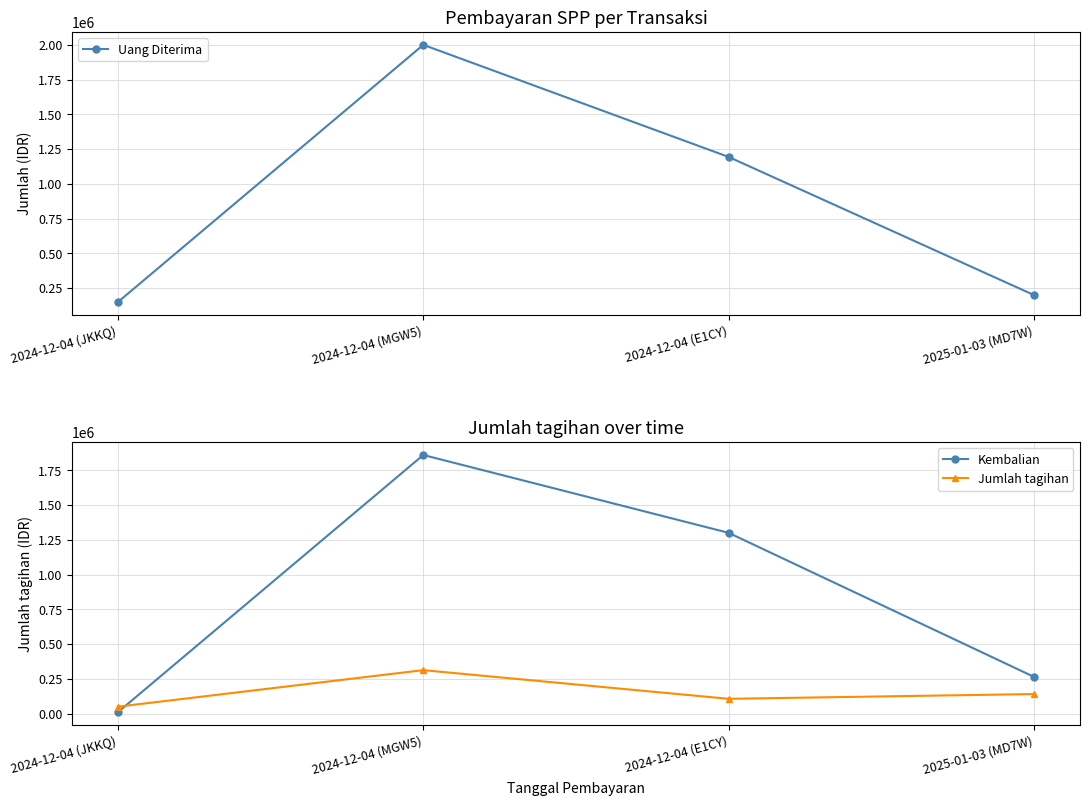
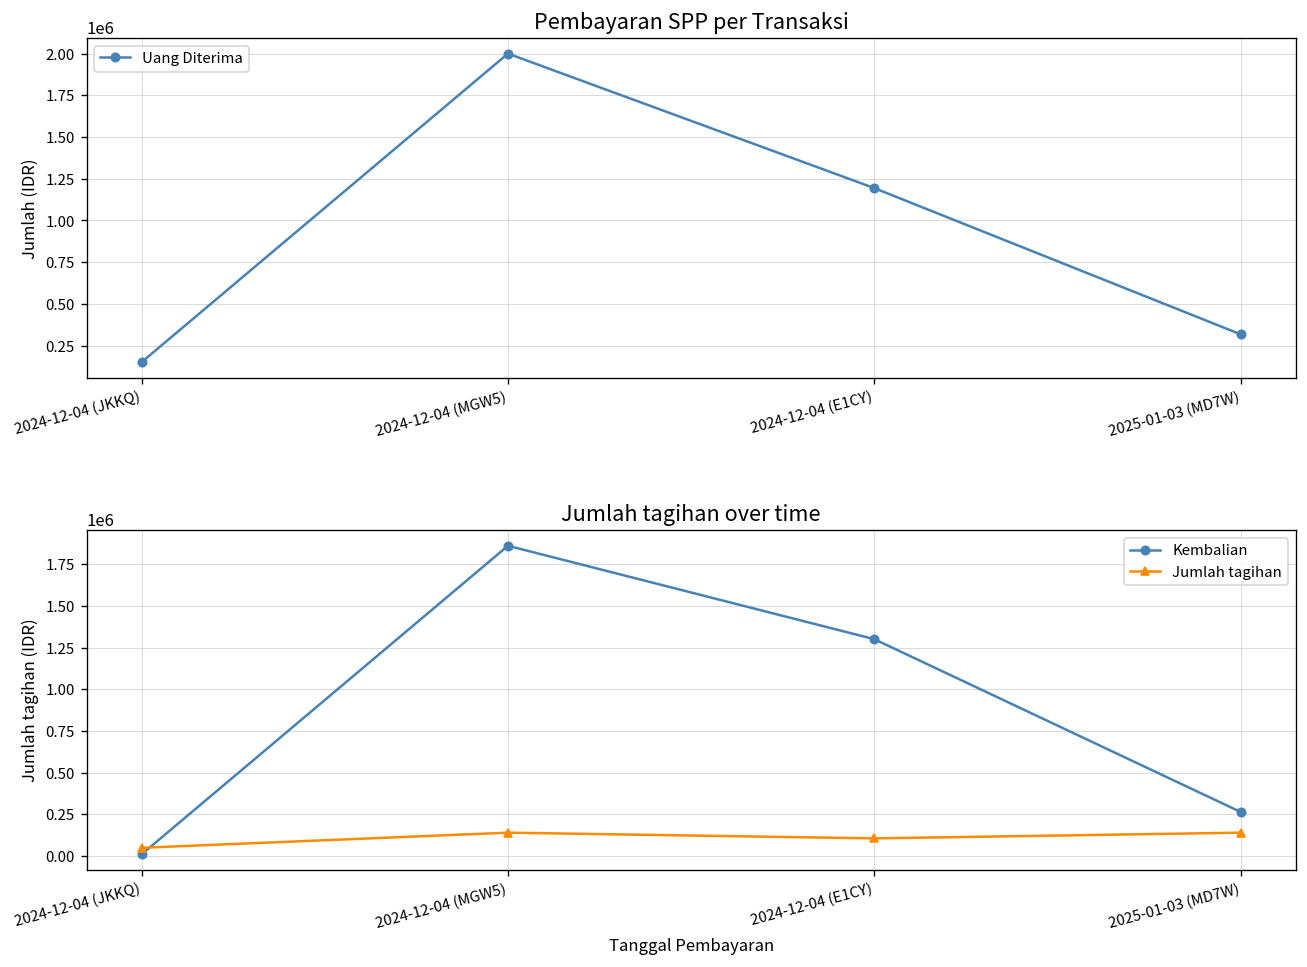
Pembayaran SPP per Transaksi, 2025-01-03 (MD7W): 200000 -> 320000
Jumlah tagihan over time, Jumlah tagihan, 2024-12-04 (MGW5): 310000 -> 140000
